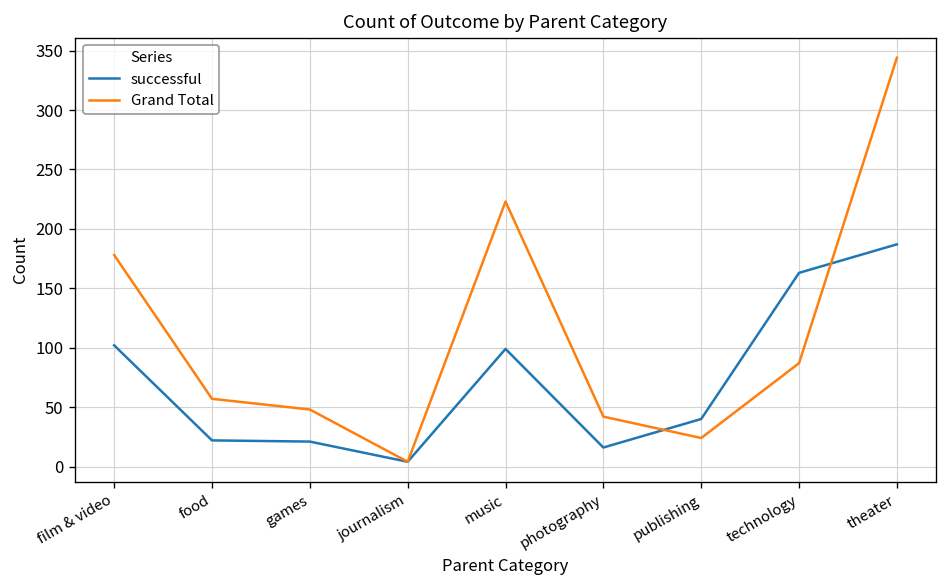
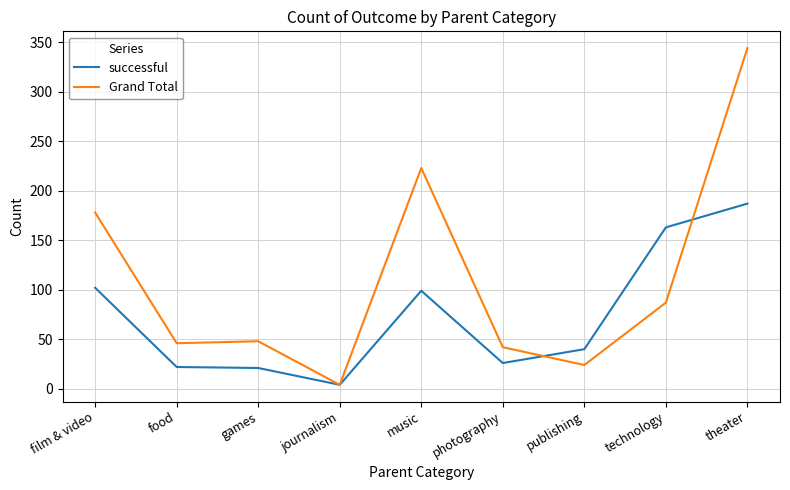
Grand Total, food: 60 -> 50
successful, photography: 20 -> 30
